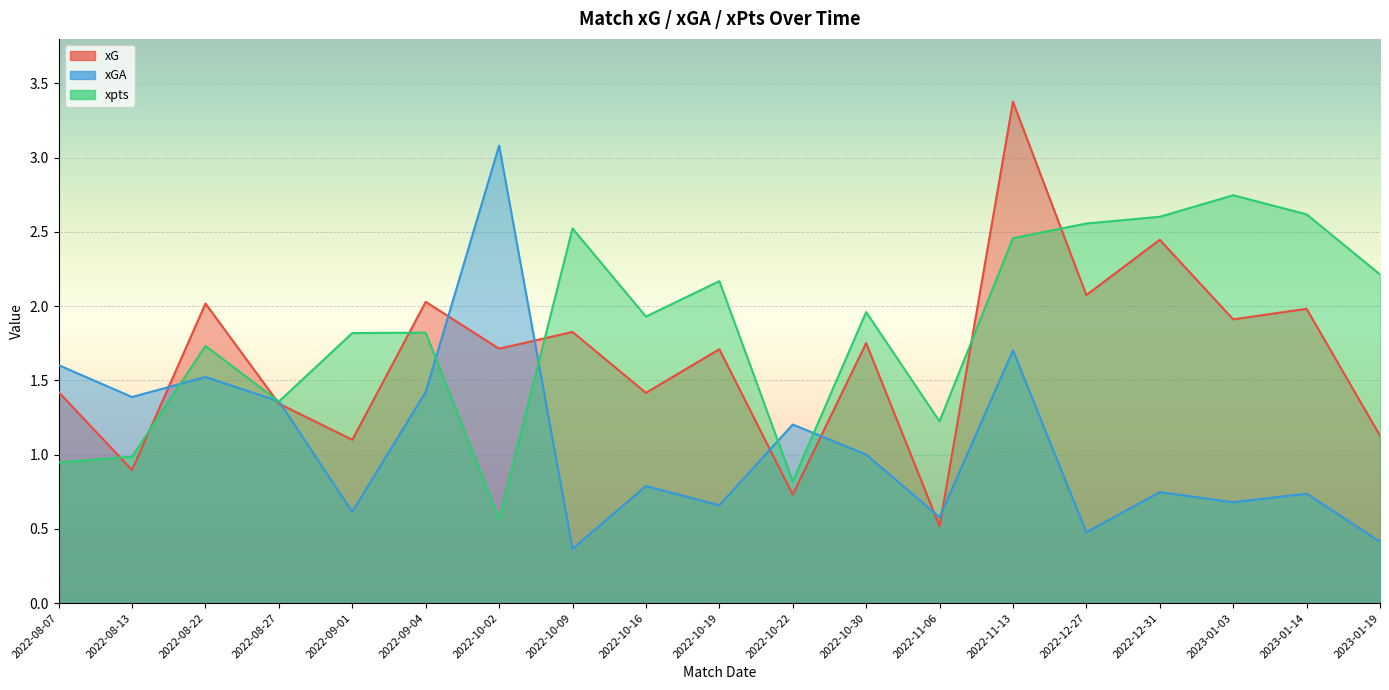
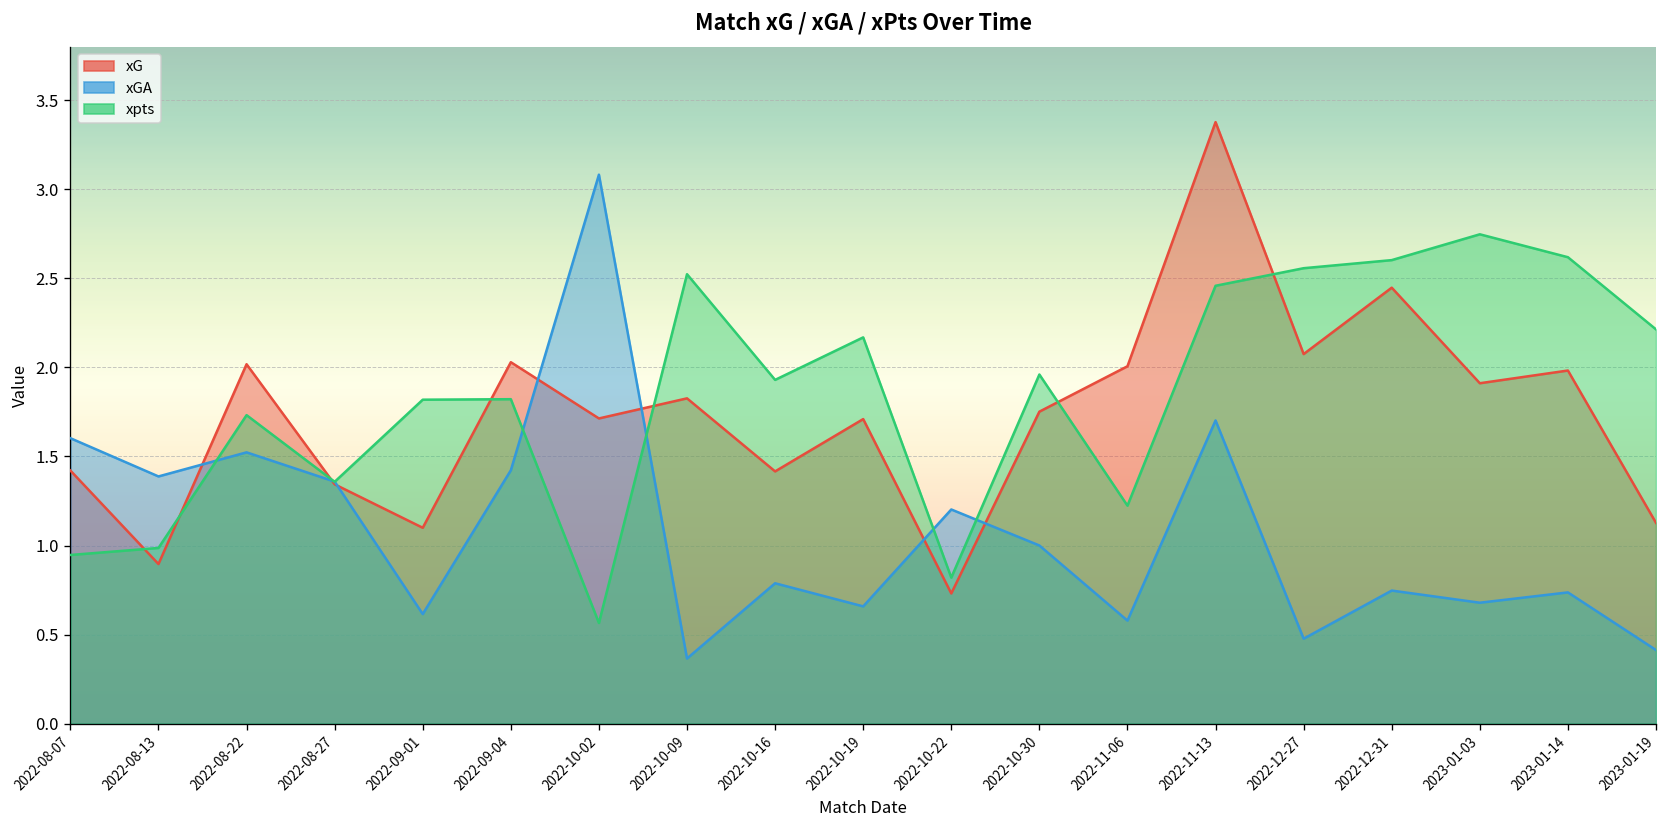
xG, 2022-11-06: 0.52 -> 2.01
